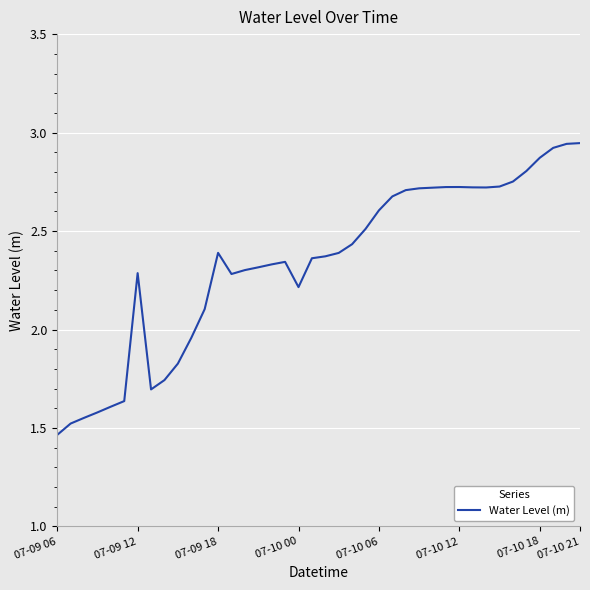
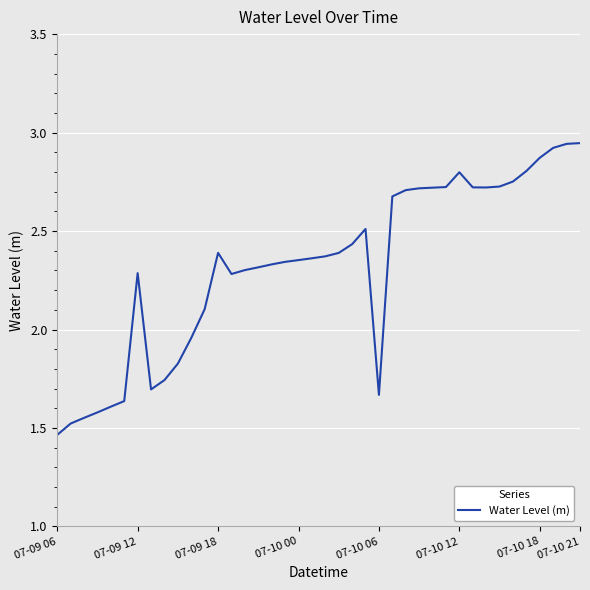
07-10 00: 2.22 -> 2.35
07-10 06: 2.61 -> 1.67
07-10 12: 2.72 -> 2.80
